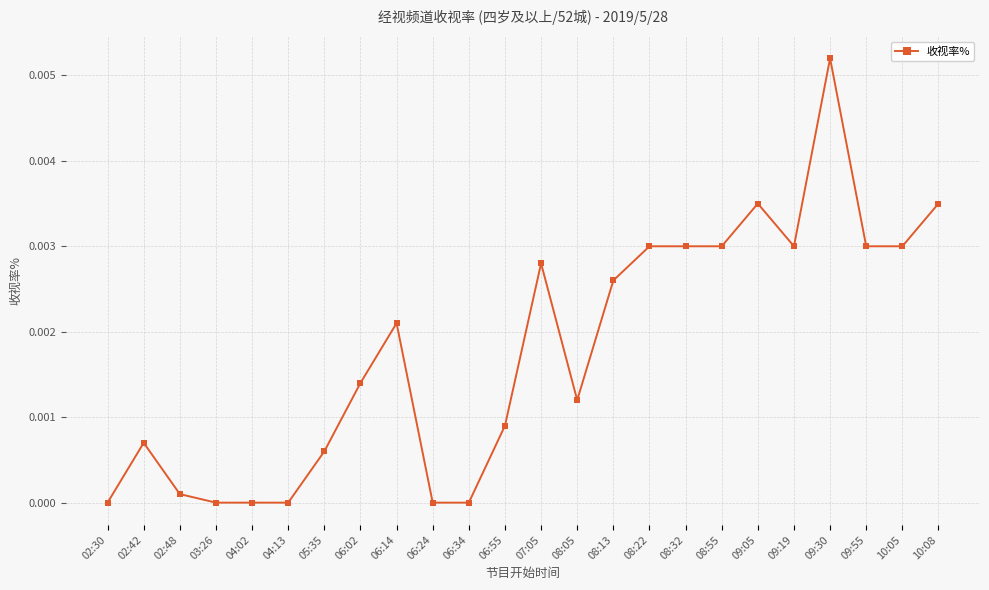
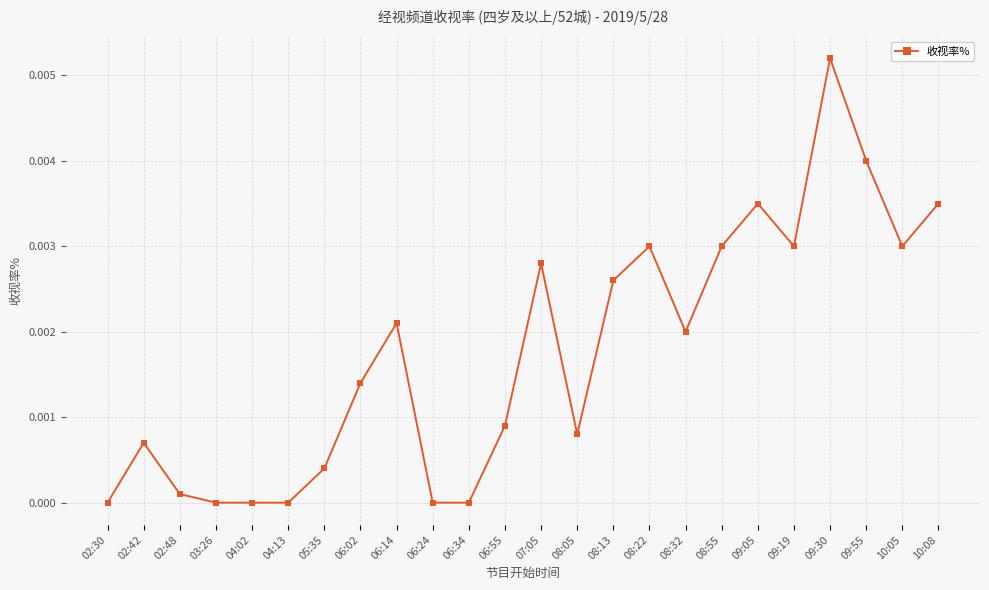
05:35: 0.0006 -> 0.0004
08:05: 0.0012 -> 0.0008
08:32: 0.003 -> 0.002
09:55: 0.003 -> 0.004
